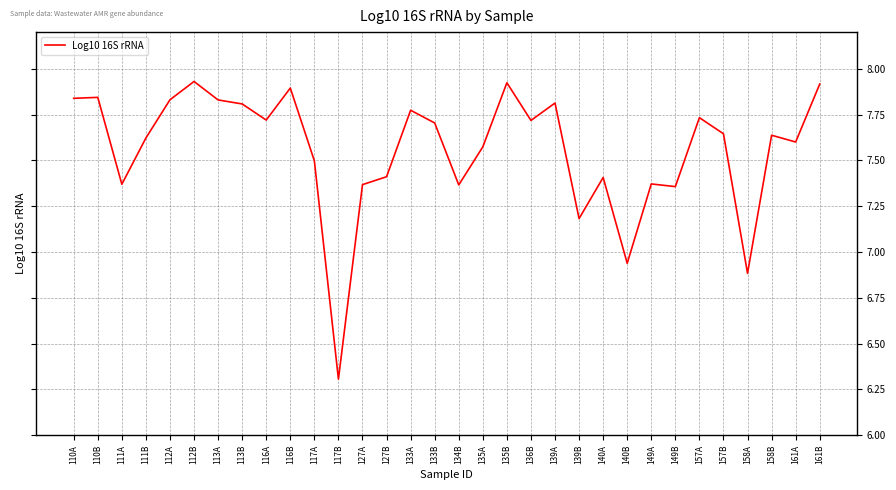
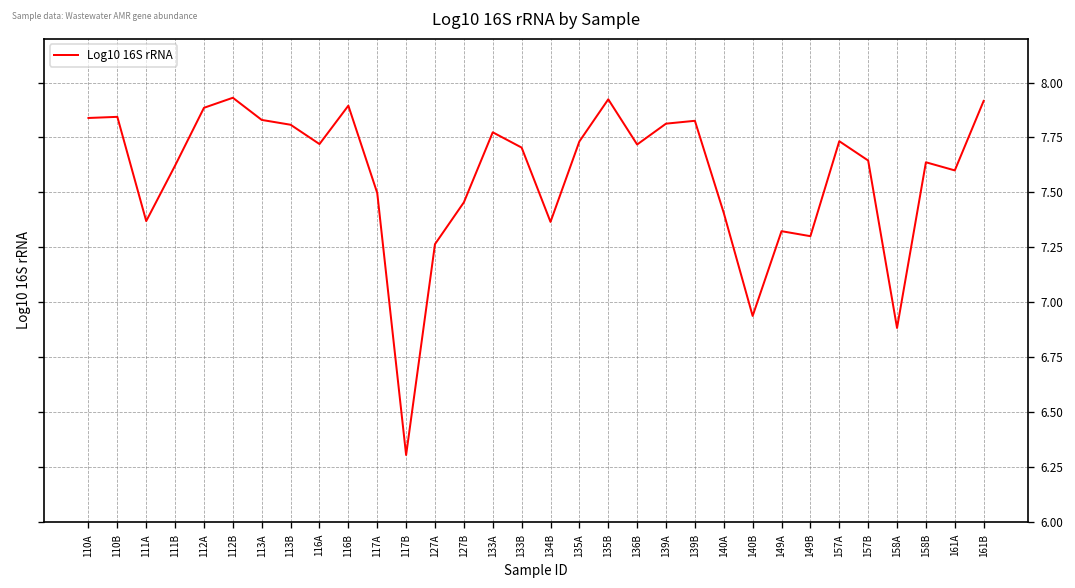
112A: 7.83 -> 7.88
127A: 7.37 -> 7.26
127B: 7.41 -> 7.46
135A: 7.57 -> 7.73
139B: 7.18 -> 7.83
149A: 7.37 -> 7.32
149B: 7.36 -> 7.30
